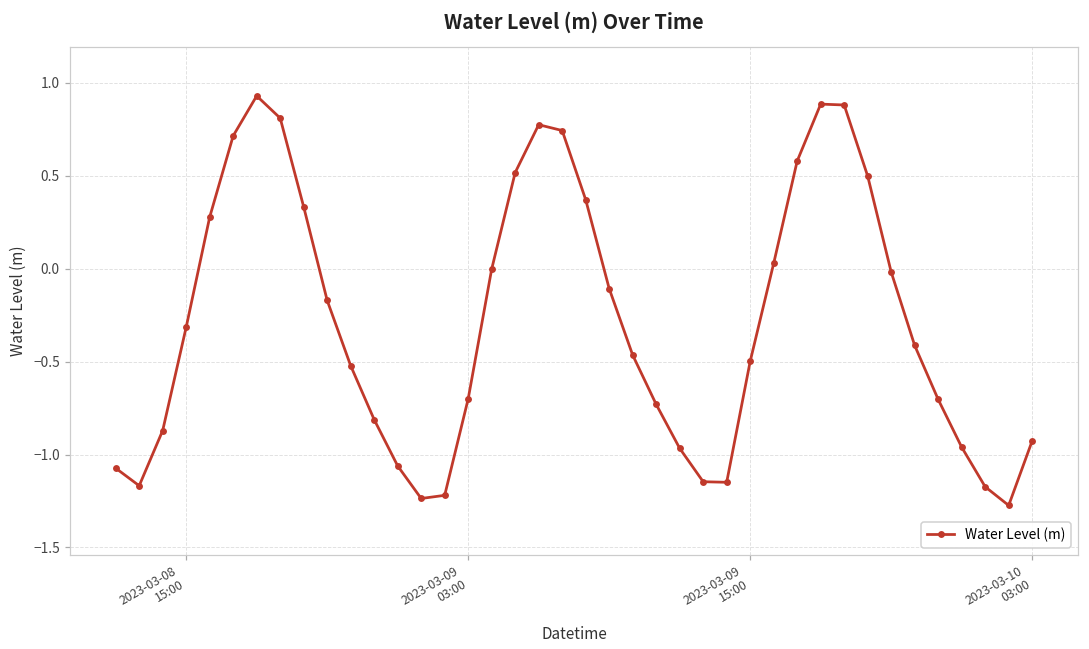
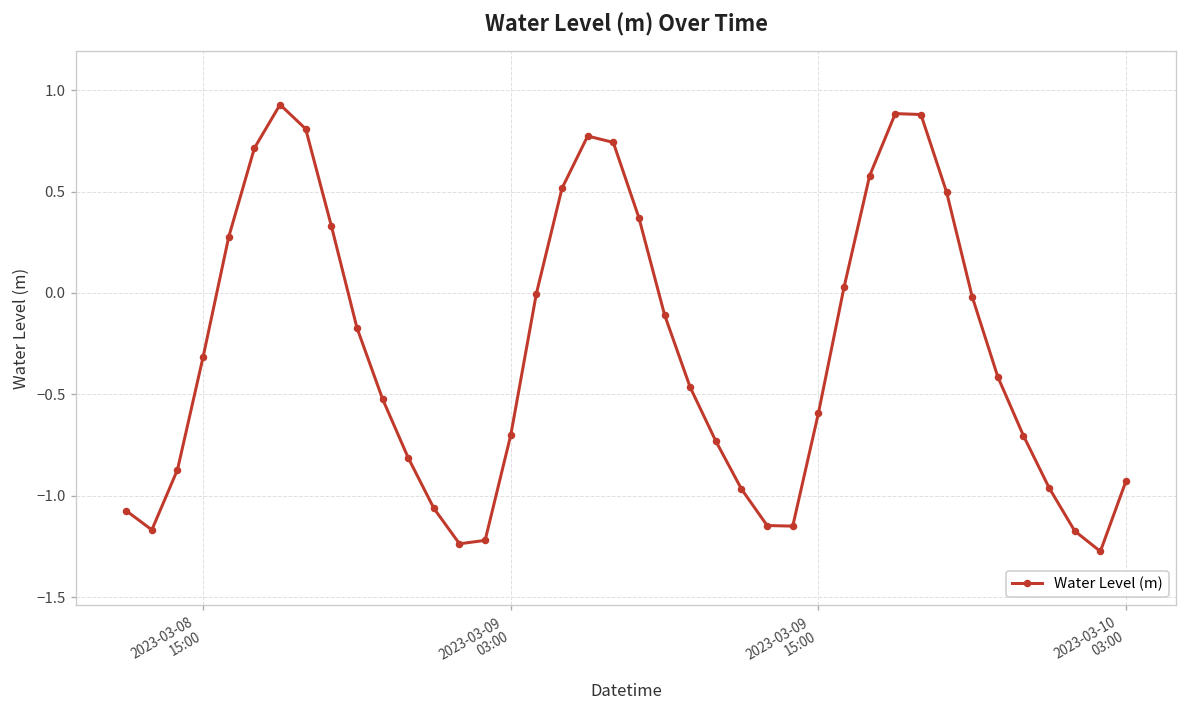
2023-03-09 15:00: -0.50 -> -0.59
